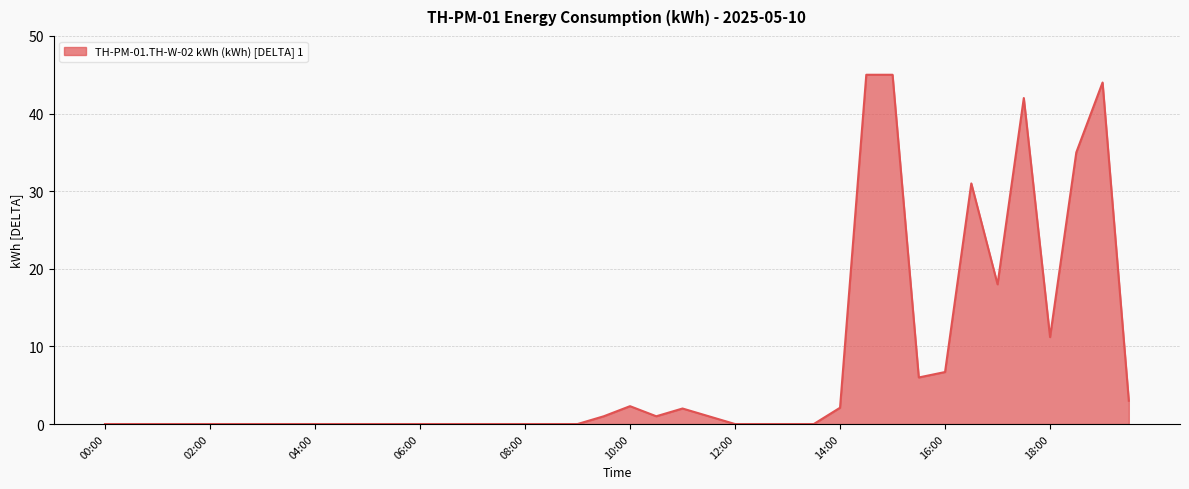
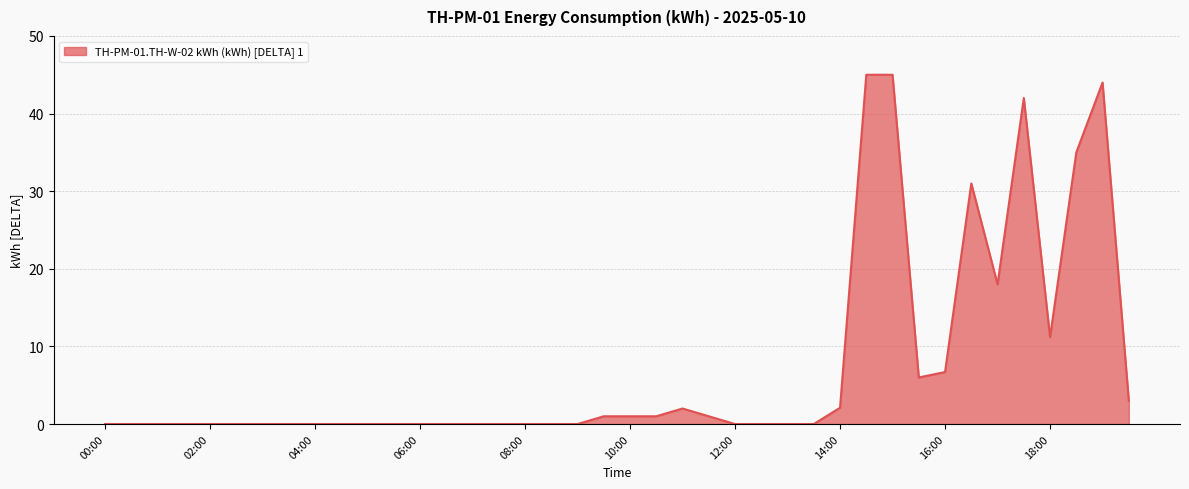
10:00: 2 -> 1
